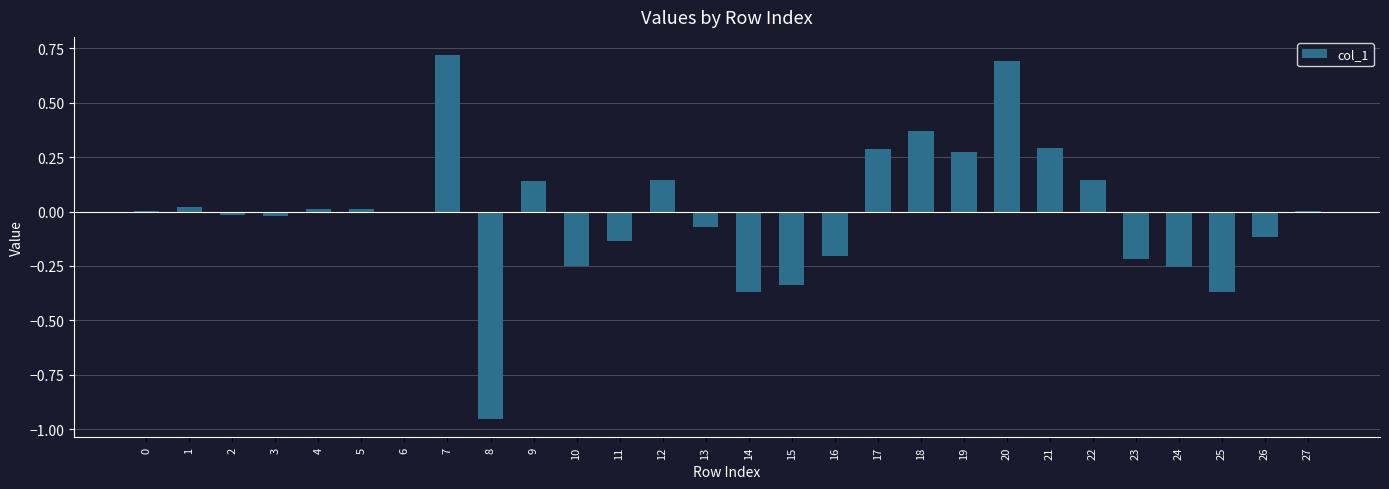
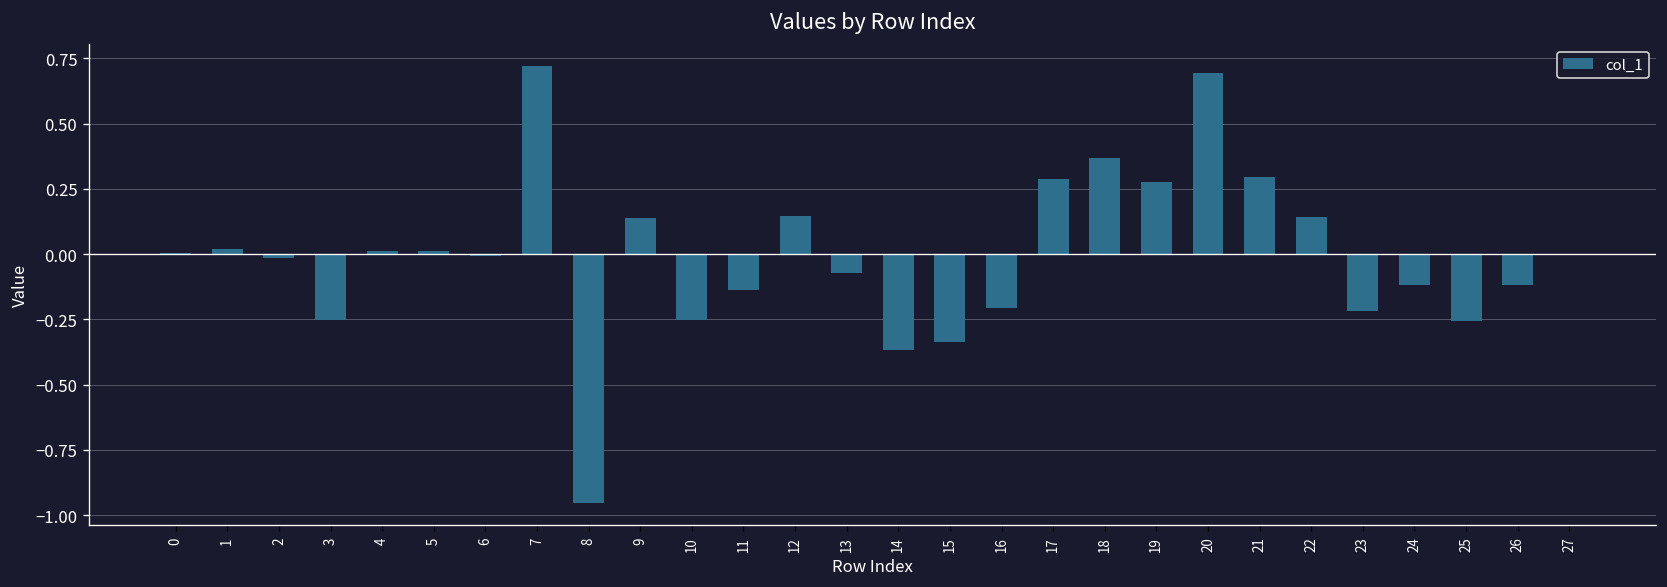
3: -0.02 -> -0.25
24: -0.26 -> -0.12
25: -0.37 -> -0.26
